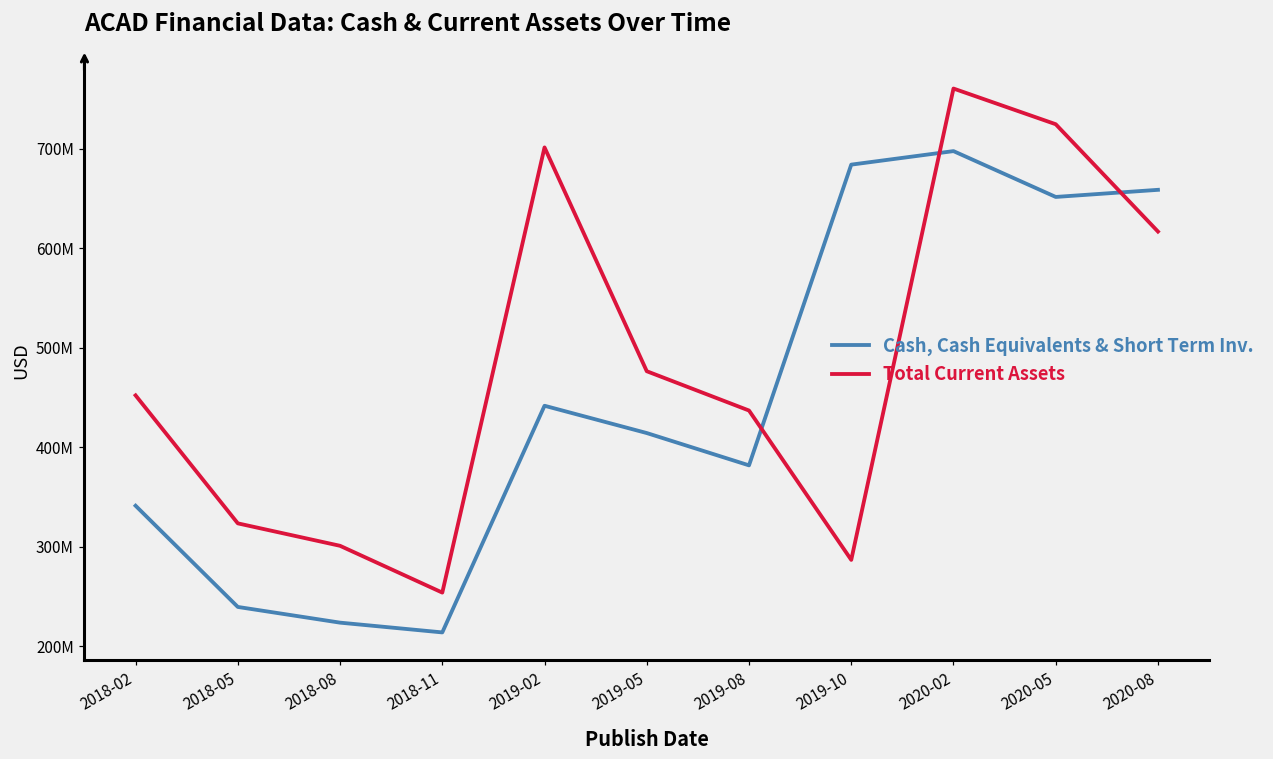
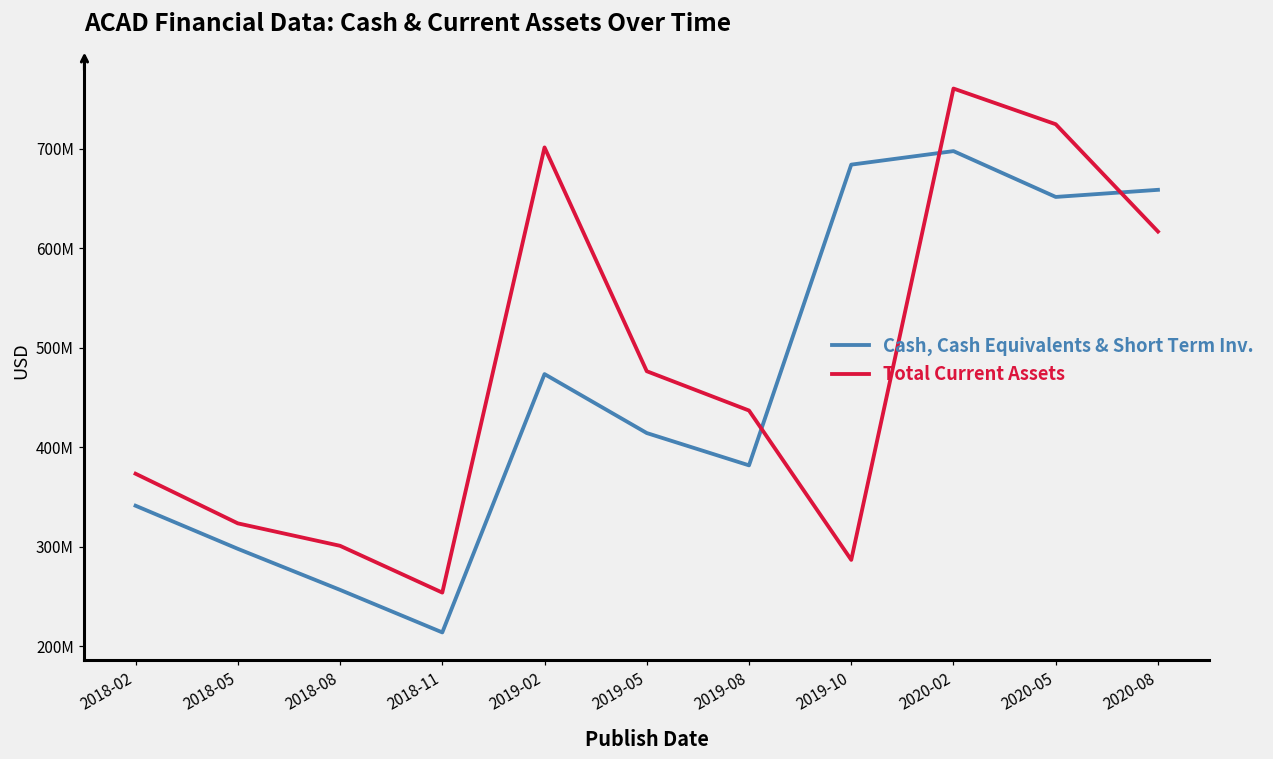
Total Current Assets, 2018-02: 450000000 -> 370000000
Cash, Cash Equivalents & Short Term Inv., 2018-05: 240000000 -> 300000000
Cash, Cash Equivalents & Short Term Inv., 2018-08: 220000000 -> 260000000
Cash, Cash Equivalents & Short Term Inv., 2019-02: 440000000 -> 470000000
